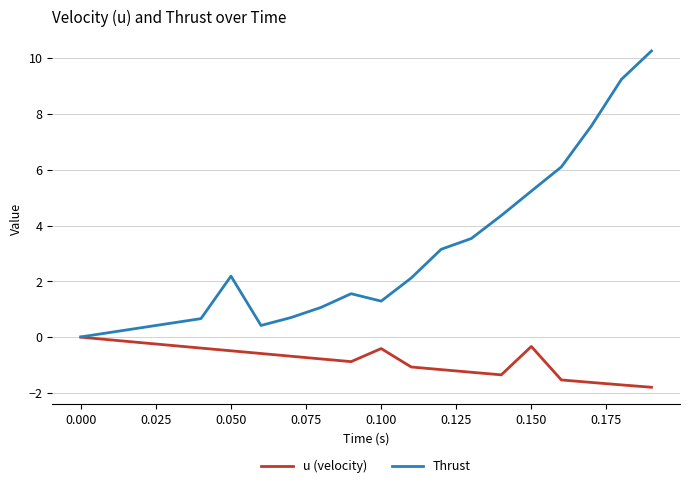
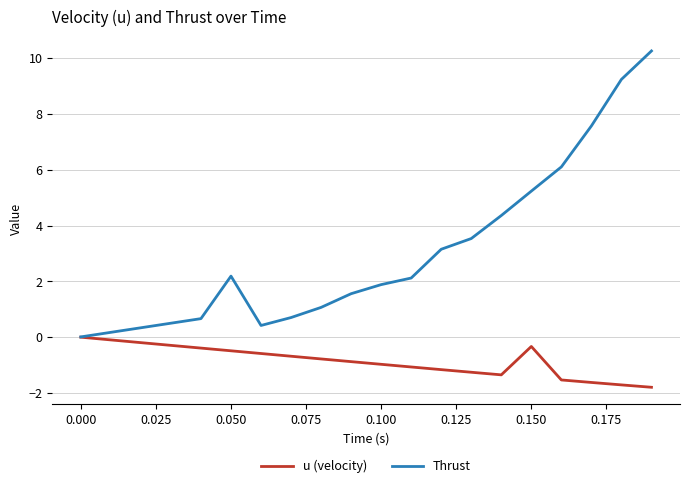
u (velocity), 0.100: -0.4 -> -1.0
Thrust, 0.100: 1.3 -> 1.9
